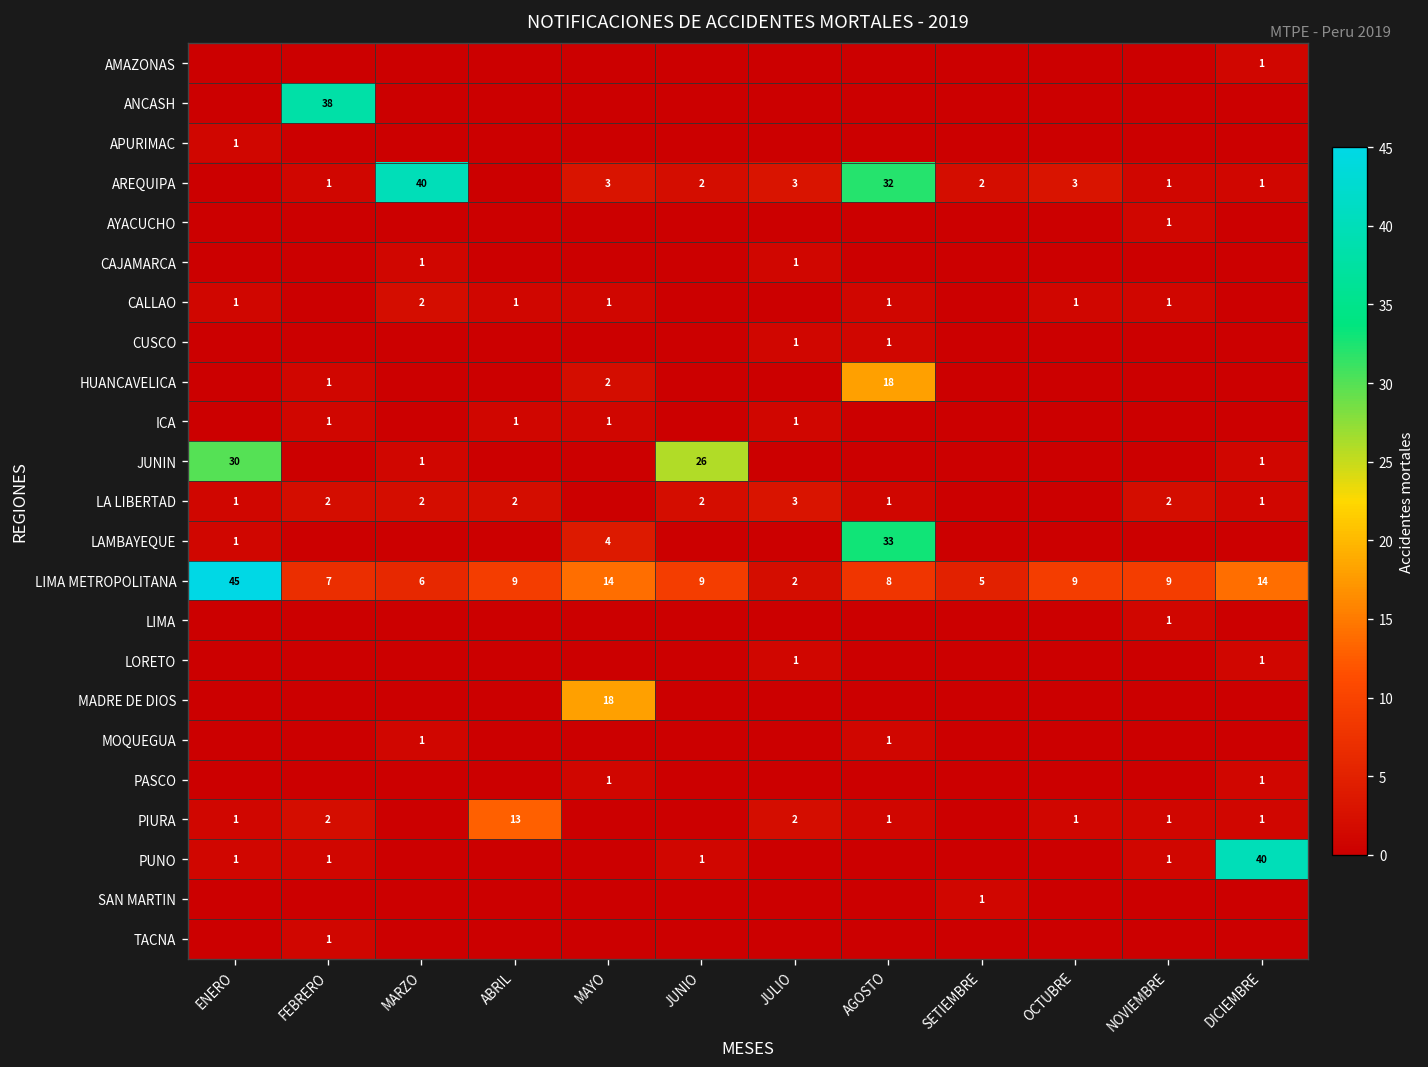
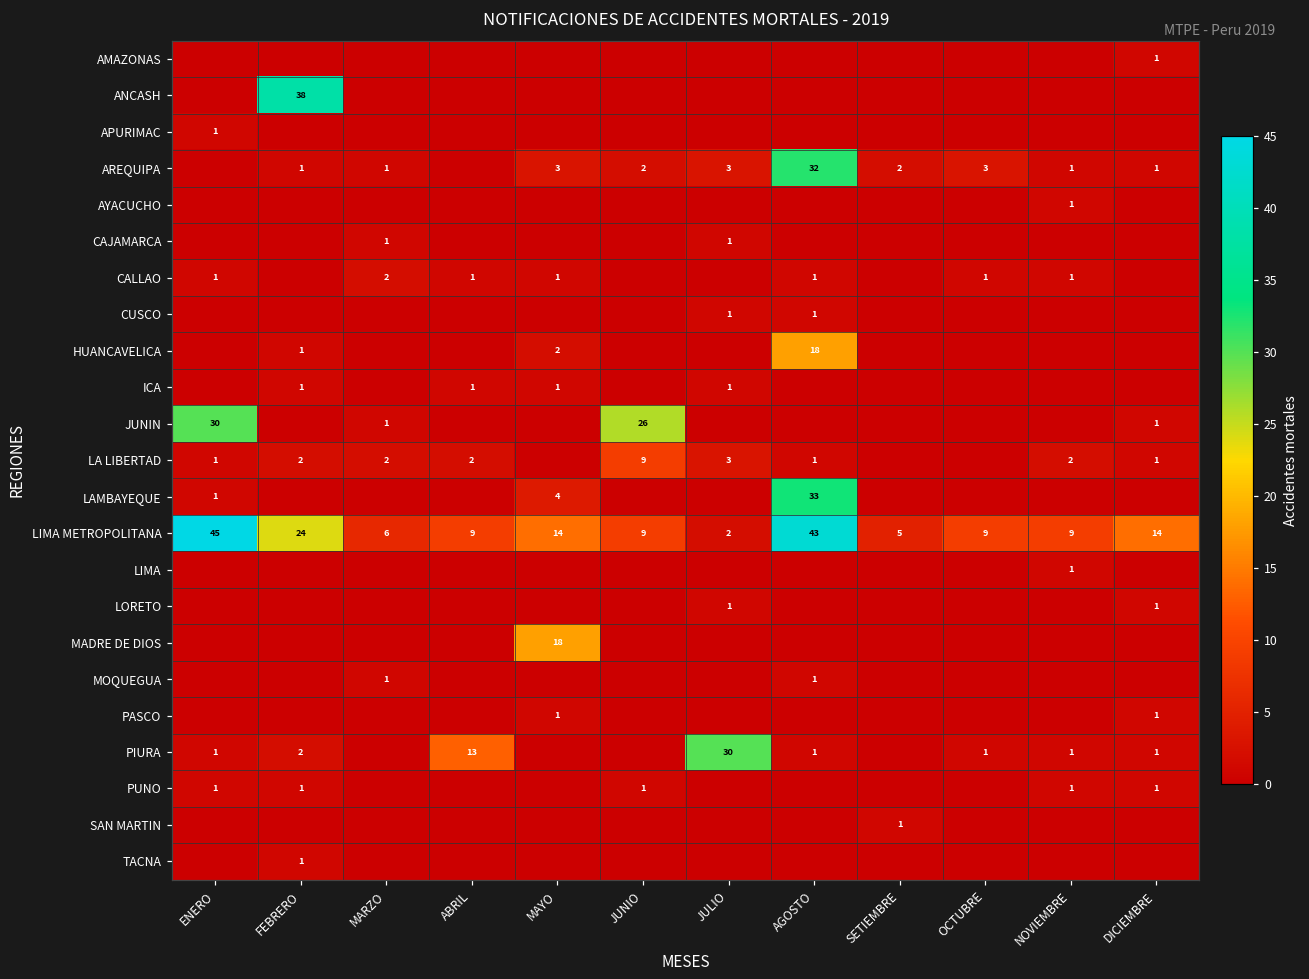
AREQUIPA, MARZO: 40 -> 1
LA LIBERTAD, JUNIO: 2 -> 9
LIMA METROPOLITANA, FEBRERO: 7 -> 24
LIMA METROPOLITANA, AGOSTO: 8 -> 43
PIURA, JULIO: 2 -> 30
PUNO, DICIEMBRE: 40 -> 1
